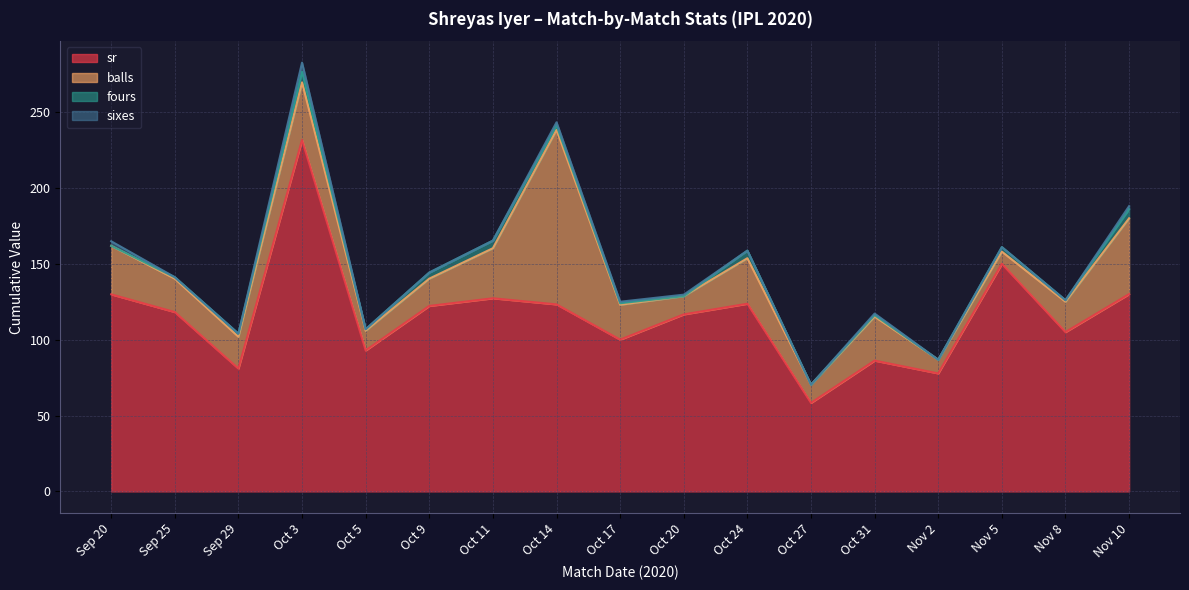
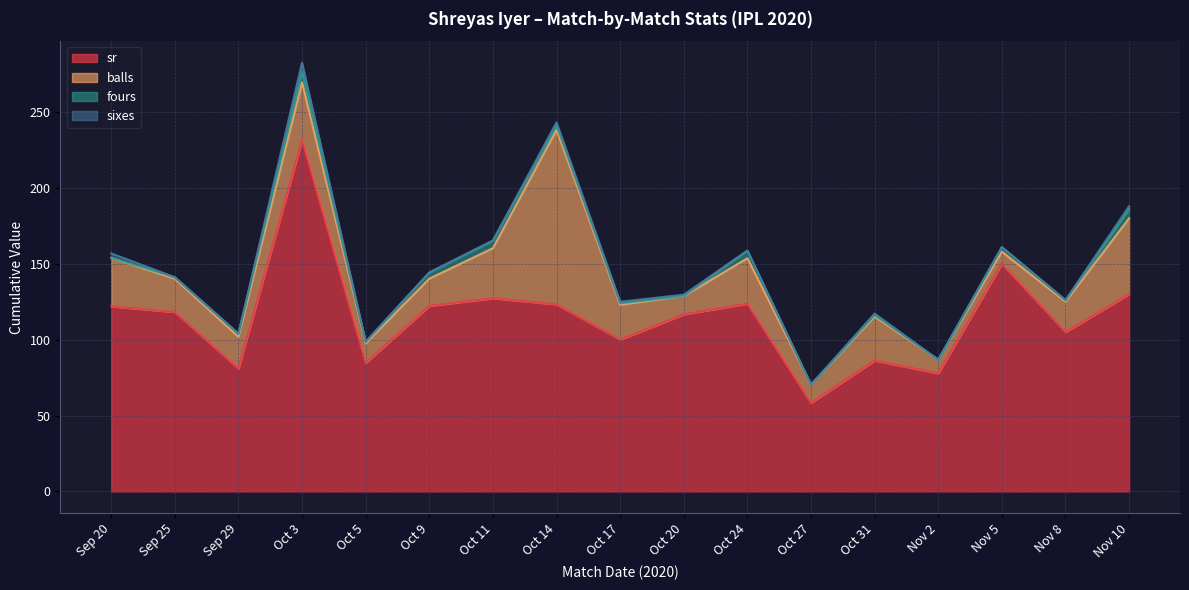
sr, Sep 20: 130 -> 122
sr, Oct 5: 93 -> 85
